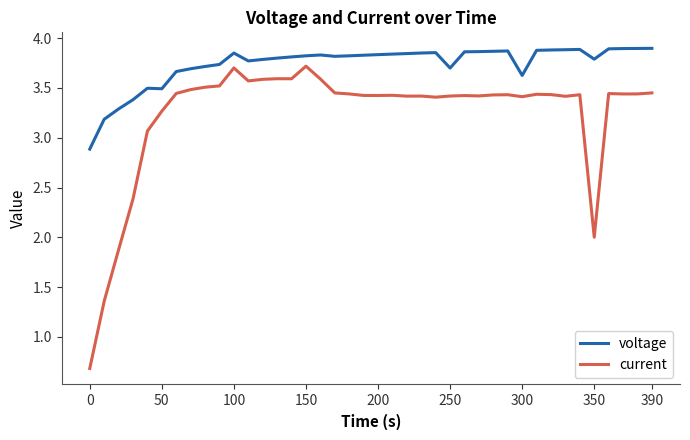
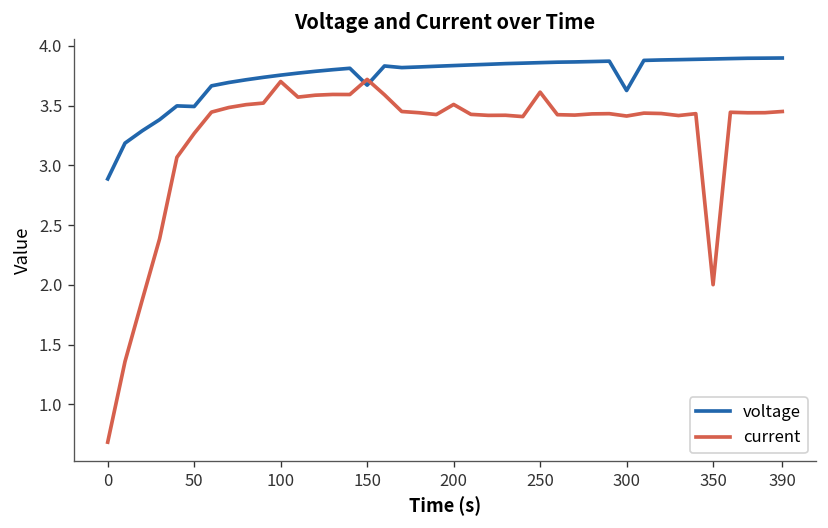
voltage, 100: 3.9 -> 3.8
voltage, 150: 3.8 -> 3.7
current, 200: 3.4 -> 3.5
voltage, 250: 3.7 -> 3.9
current, 250: 3.4 -> 3.6
voltage, 350: 3.8 -> 3.9
